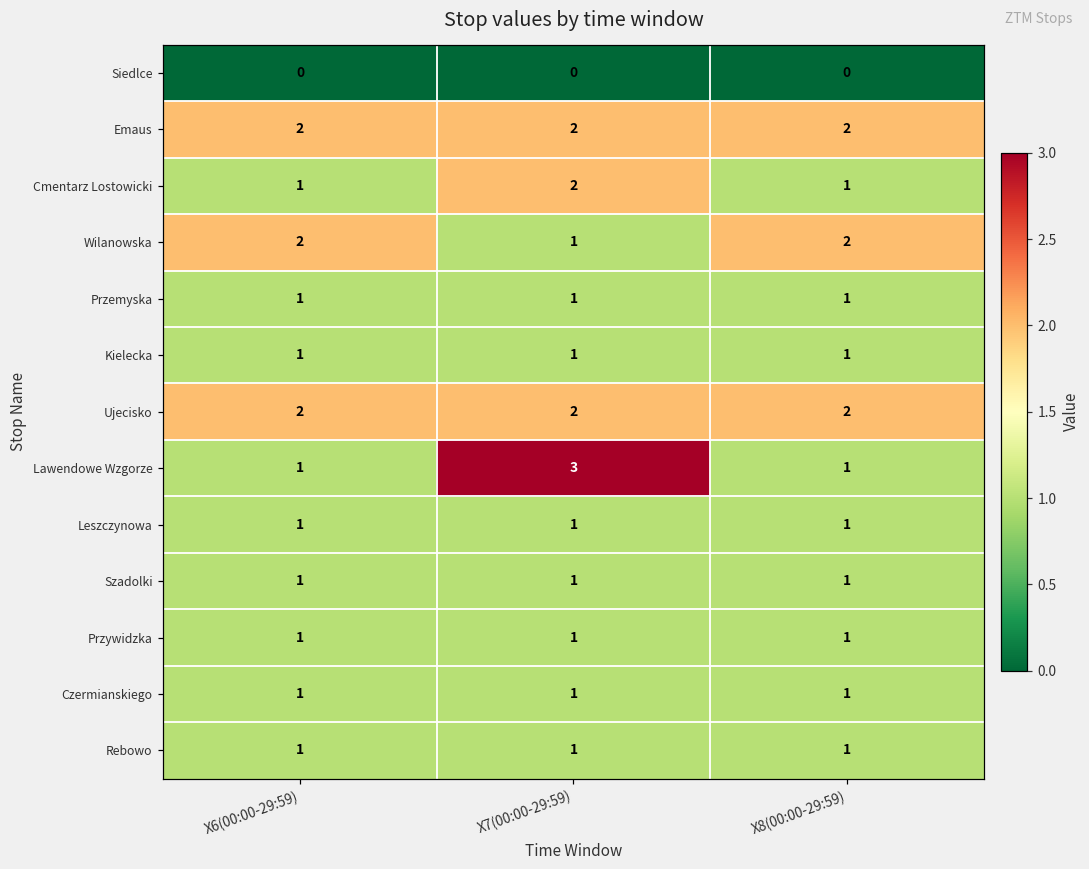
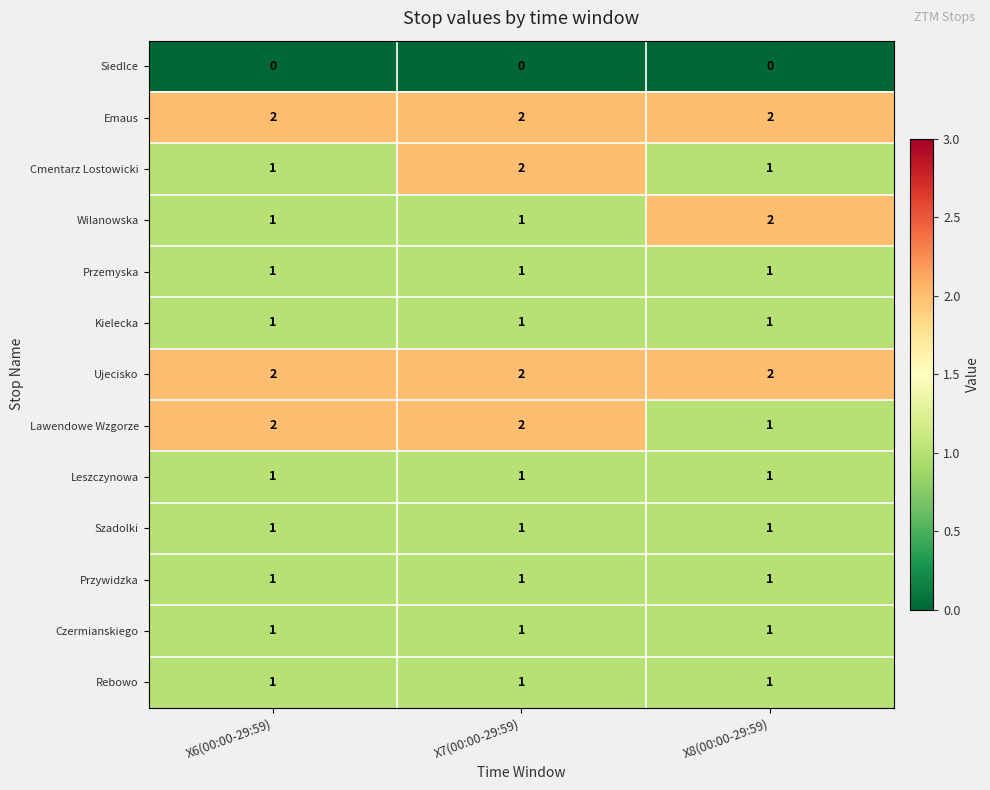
Wilanowska, X6(00:00-29:59): 2 -> 1
Lawendowe Wzgorze, X6(00:00-29:59): 1 -> 2
Lawendowe Wzgorze, X7(00:00-29:59): 3 -> 2
